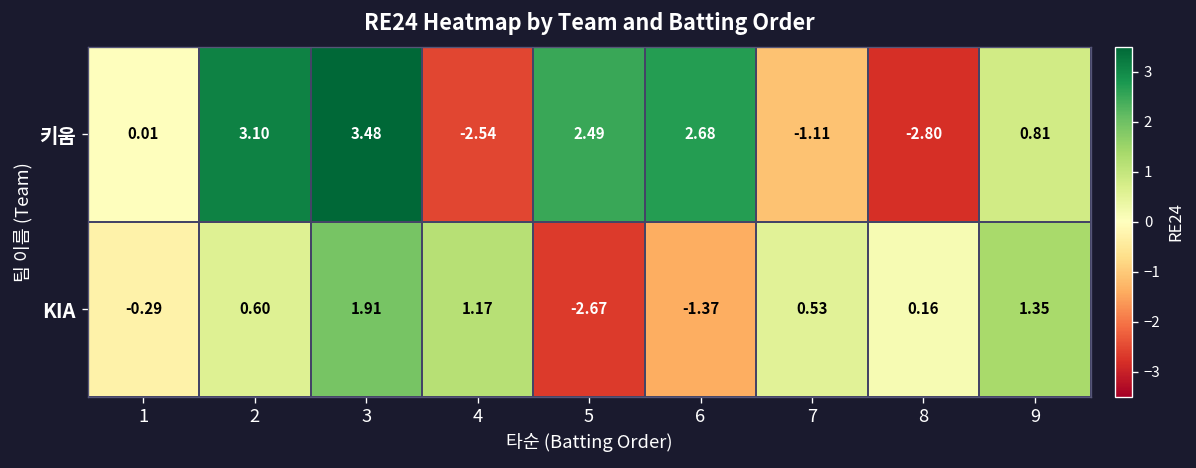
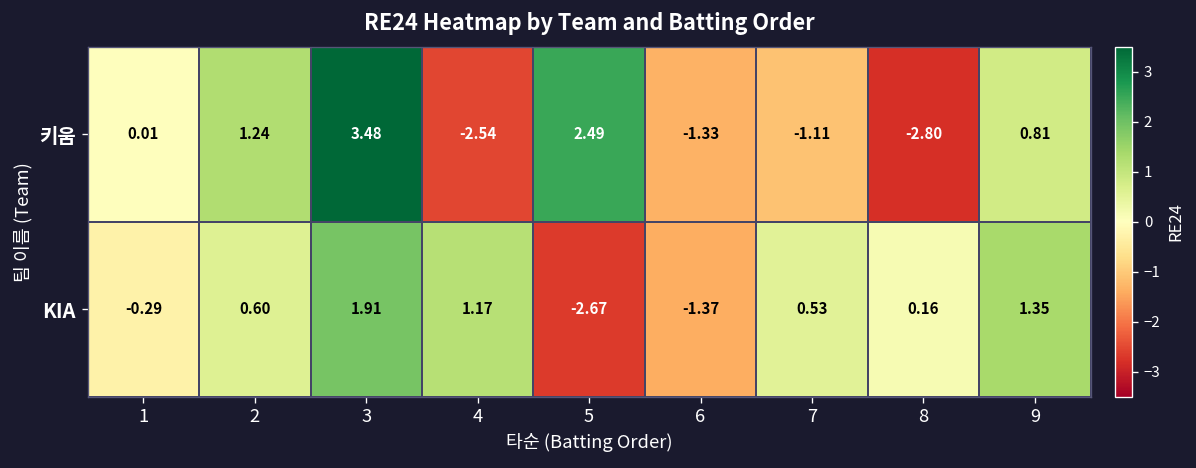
키움, 2: 3.10 -> 1.24
키움, 6: 2.68 -> -1.33
